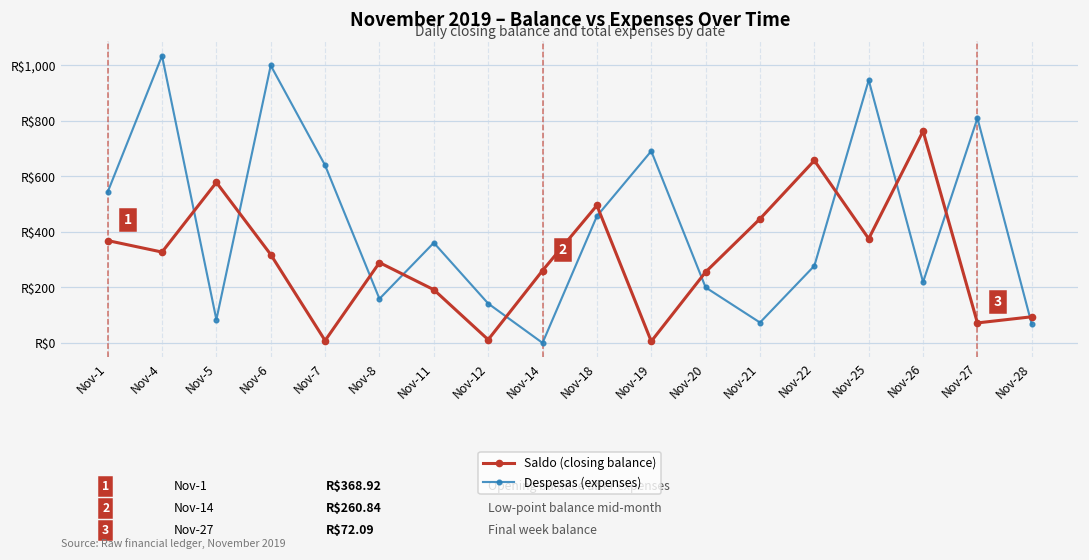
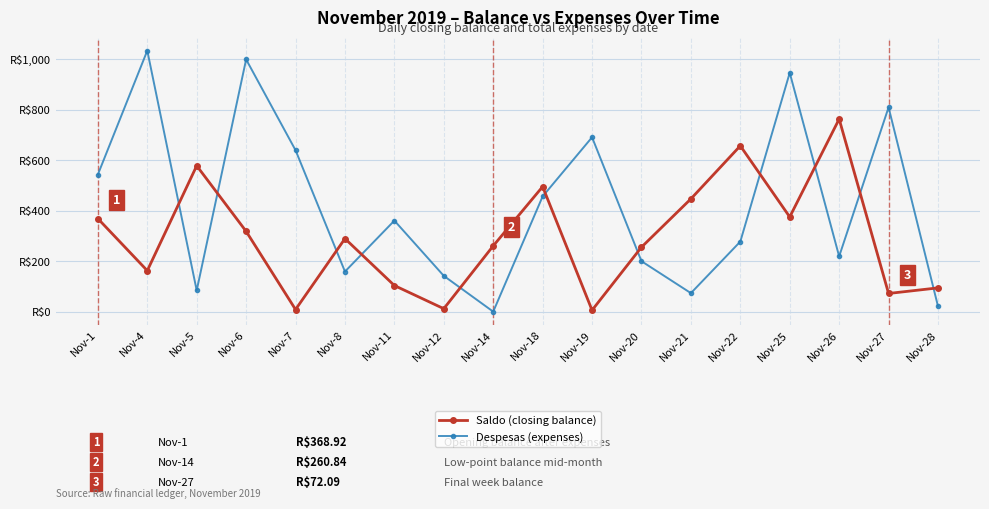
Saldo (closing balance), Nov-4: R$330 -> R$160
Saldo (closing balance), Nov-11: R$190 -> R$100
Despesas (expenses), Nov-28: R$70 -> R$20
